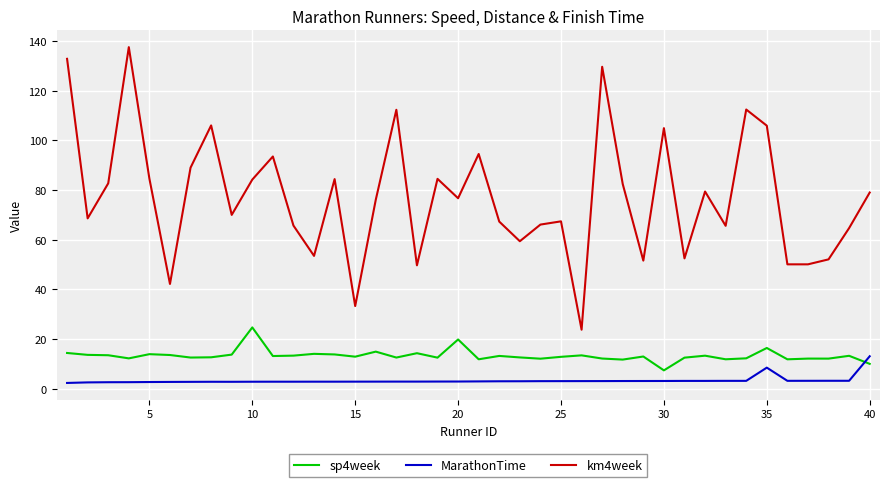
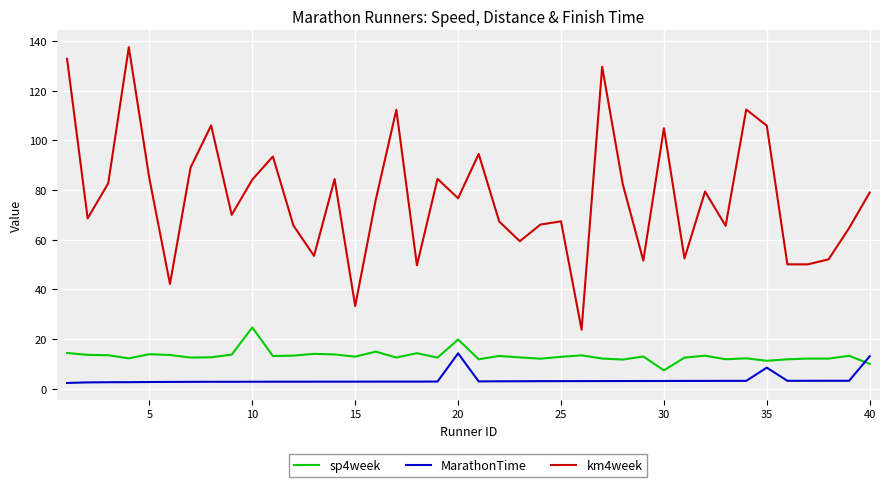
MarathonTime, 20: 3 -> 14
sp4week, 35: 16 -> 11
